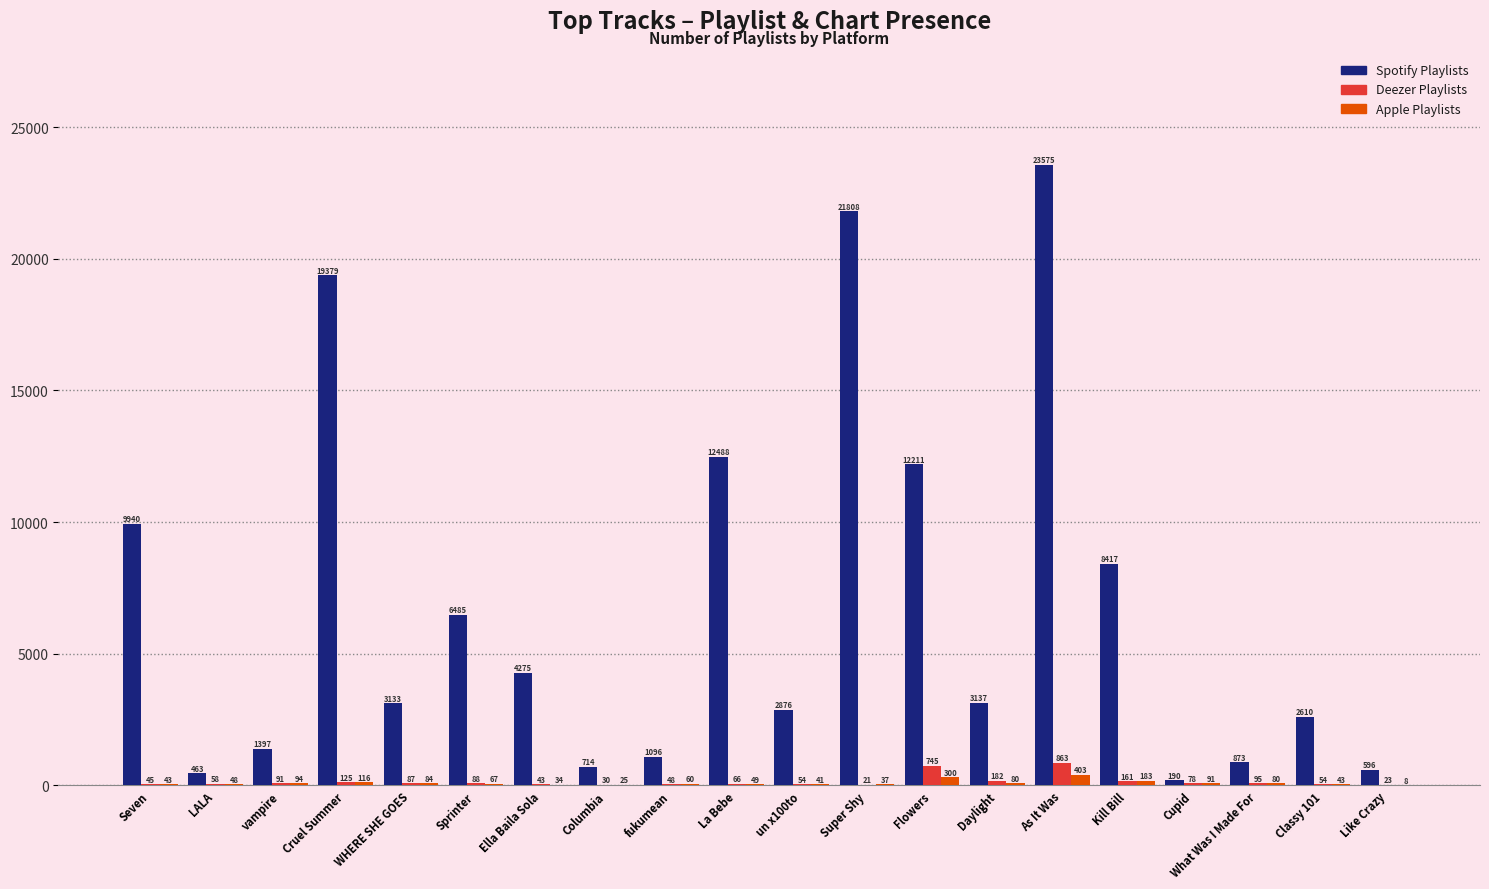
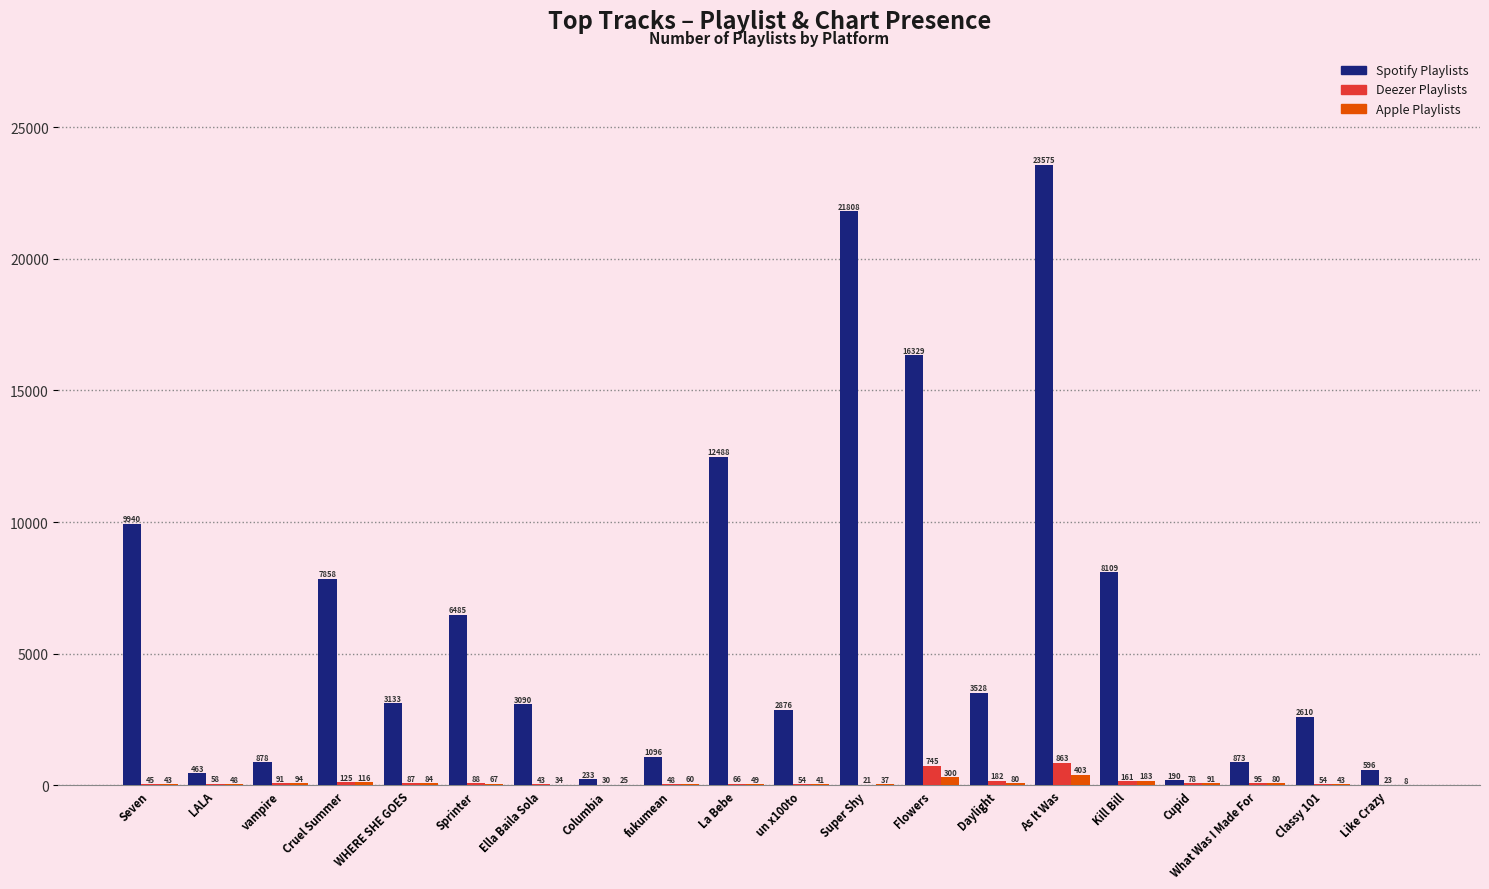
Spotify Playlists, vampire: 1397 -> 878
Spotify Playlists, Cruel Summer: 19379 -> 7858
Spotify Playlists, Ella Baila Sola: 4275 -> 3090
Spotify Playlists, Columbia: 714 -> 233
Spotify Playlists, Flowers: 12211 -> 16329
Spotify Playlists, Daylight: 3137 -> 3528
Spotify Playlists, Kill Bill: 8417 -> 8109
